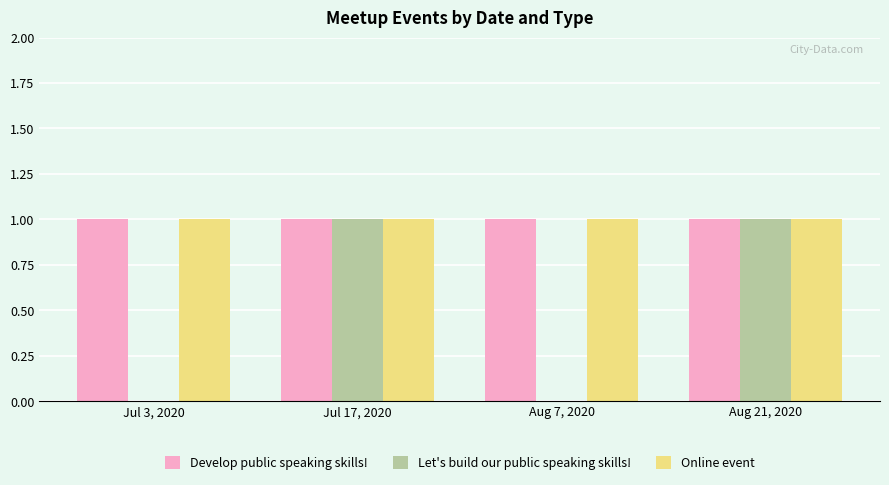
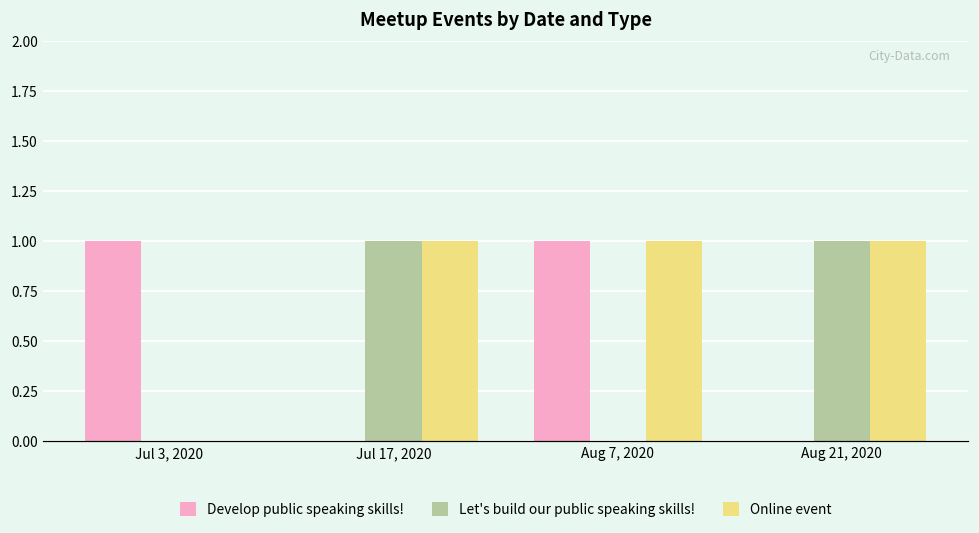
Online event, Jul 3, 2020: 1 -> 0
Develop public speaking skills!, Jul 17, 2020: 1 -> 0
Develop public speaking skills!, Aug 21, 2020: 1 -> 0
